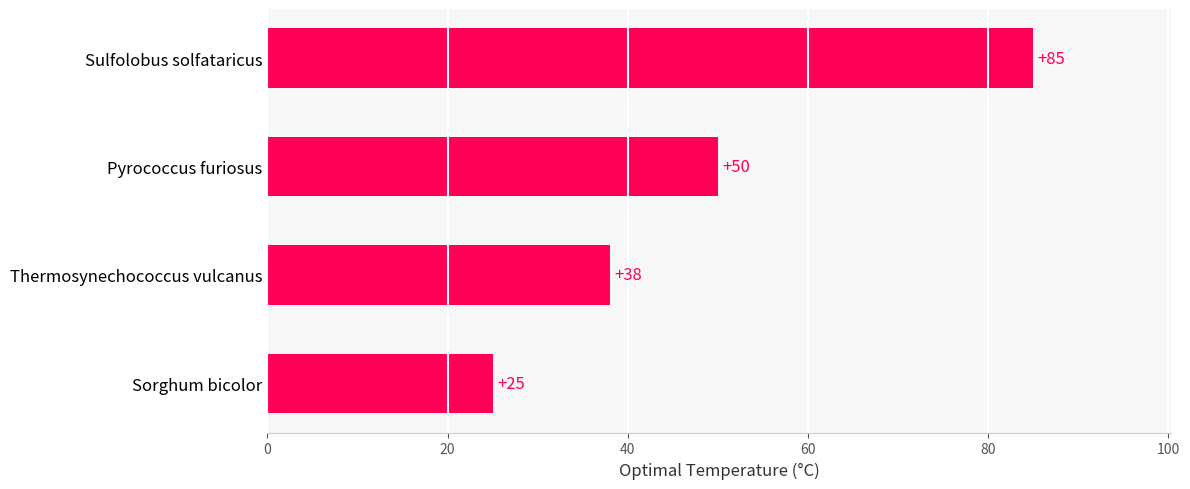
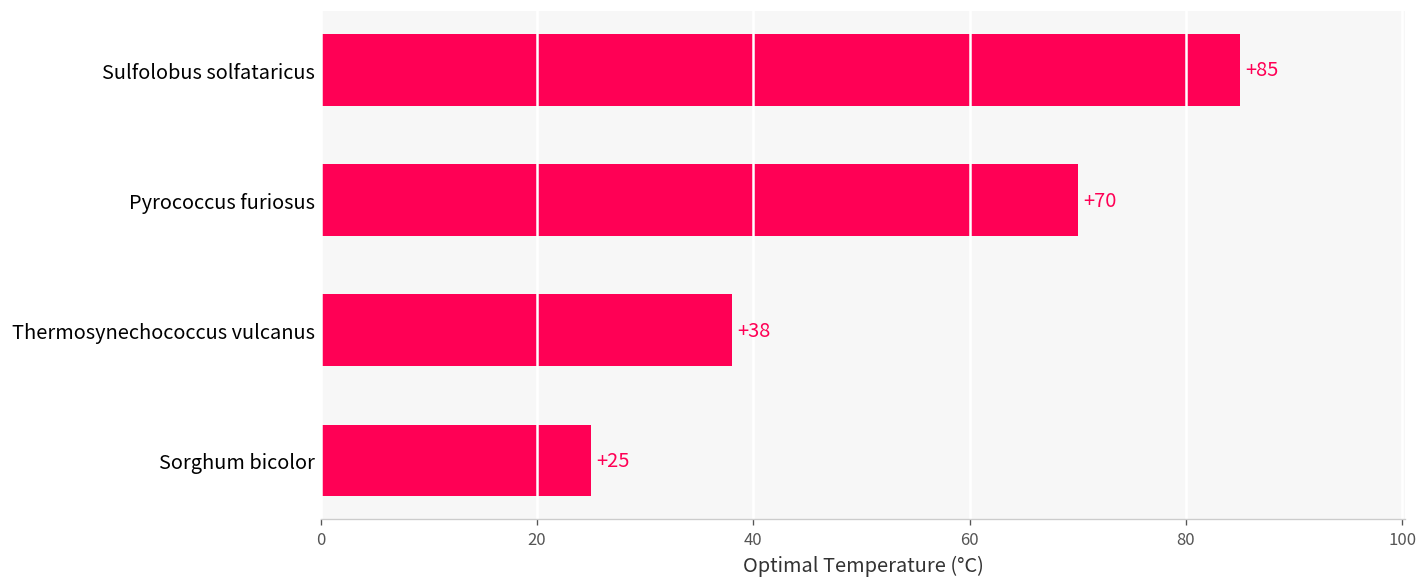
Pyrococcus furiosus: +50 -> +70
